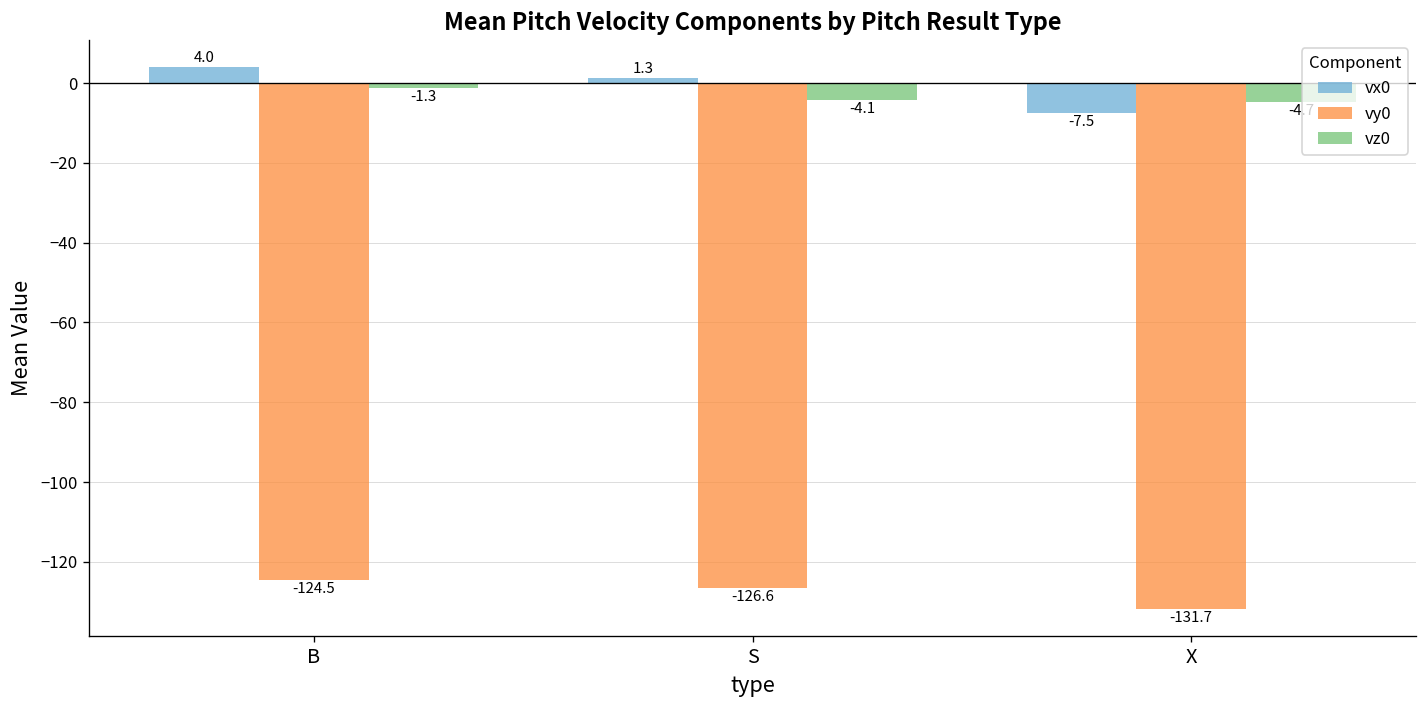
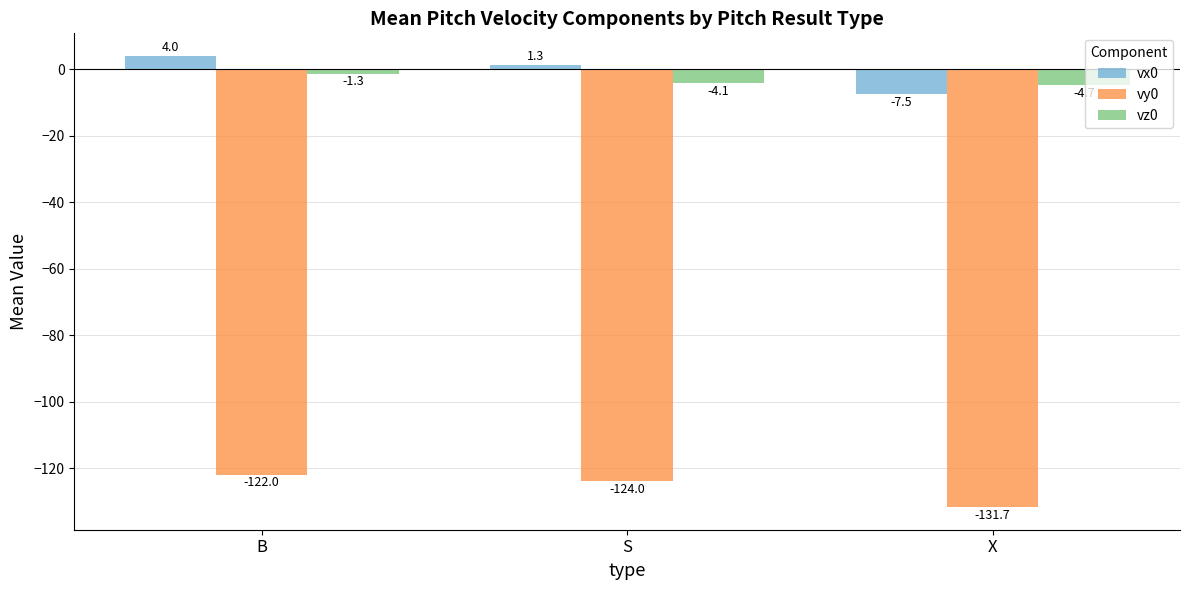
vy0, B: -124.5 -> -122.0
vy0, S: -126.6 -> -124.0
